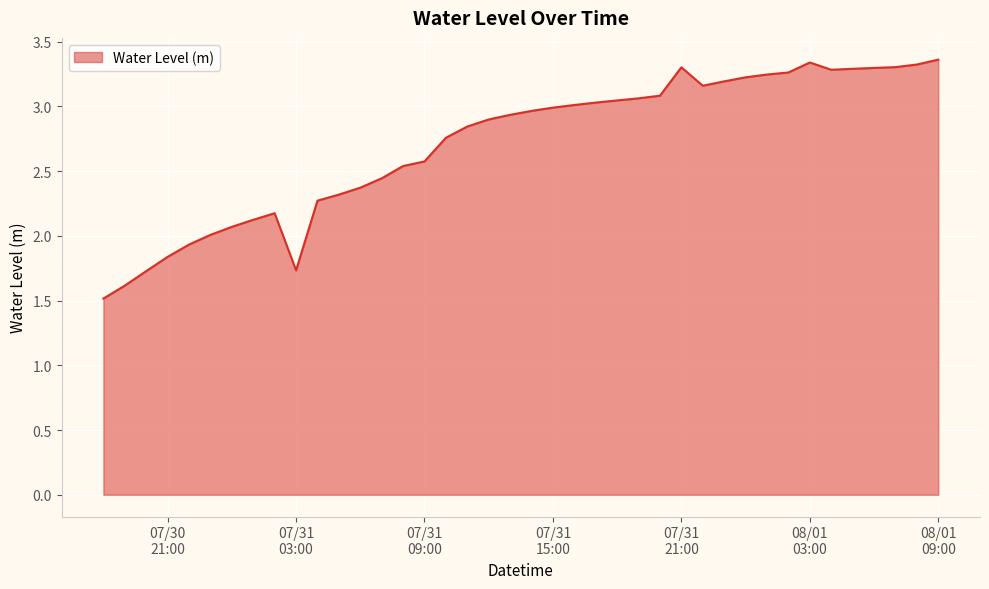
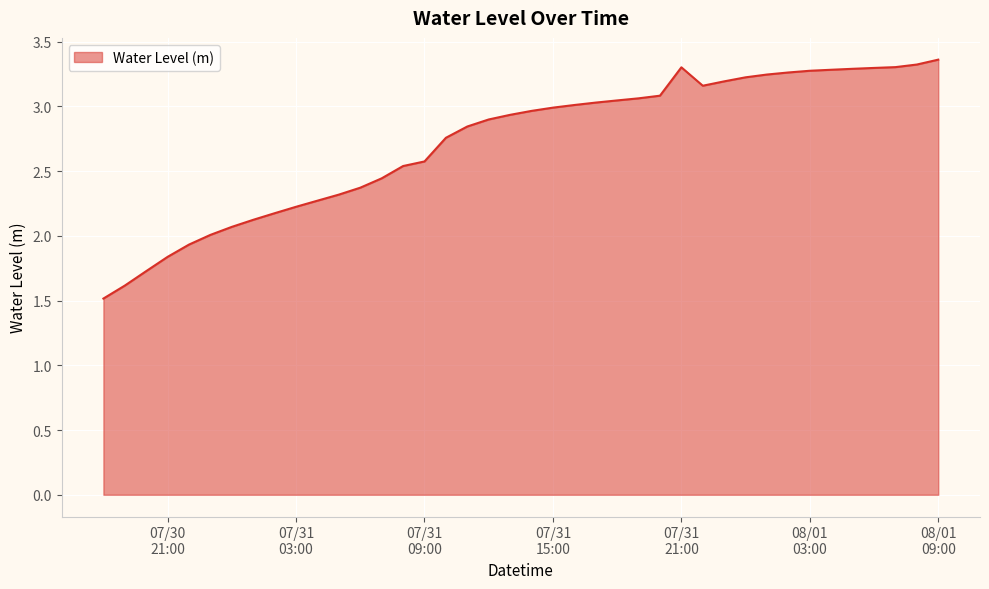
07/31 03:00: 1.73 -> 2.22
08/01 03:00: 3.34 -> 3.28
